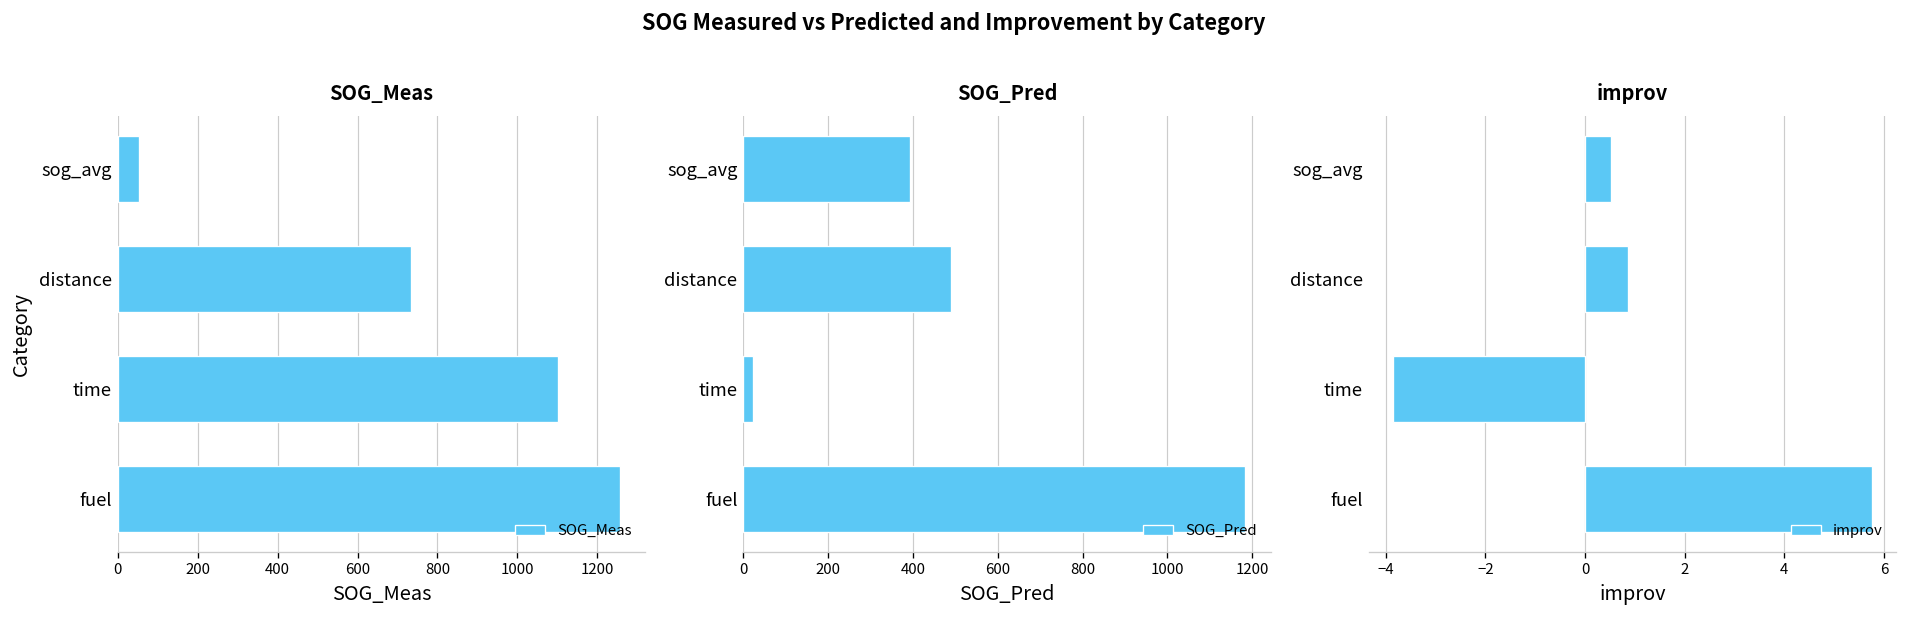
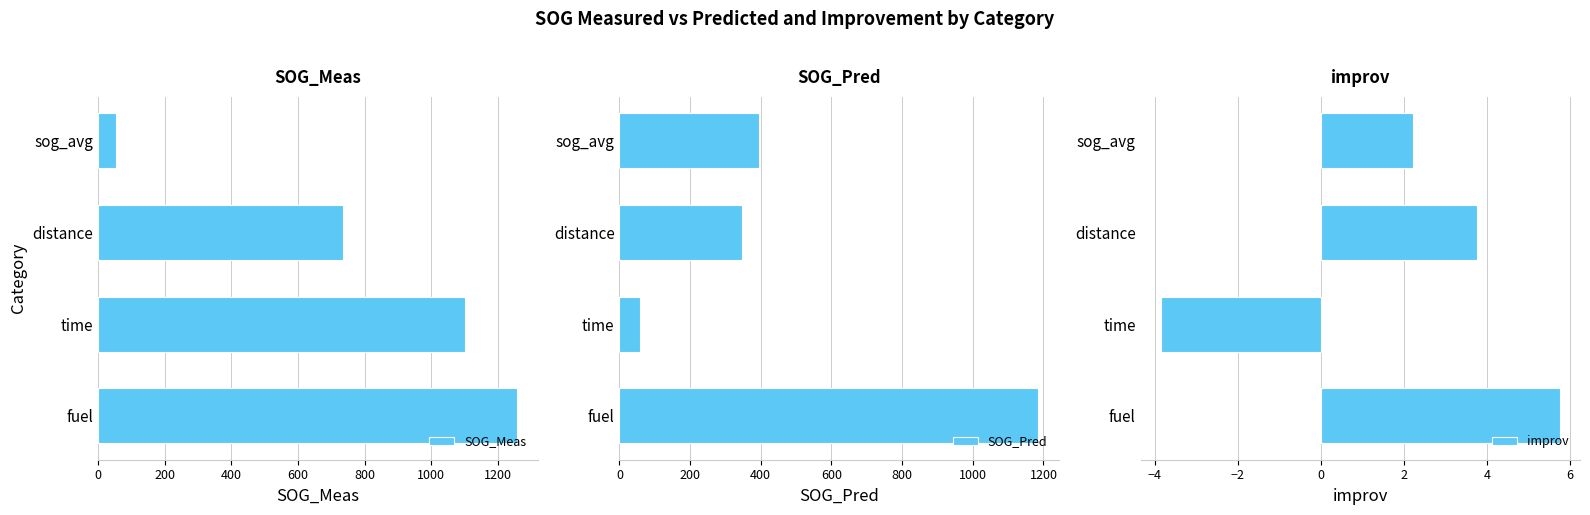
SOG_Pred, distance: 490 -> 350
SOG_Pred, time: 20 -> 60
improv, sog_avg: 0.5 -> 2.2
improv, distance: 0.9 -> 3.8
